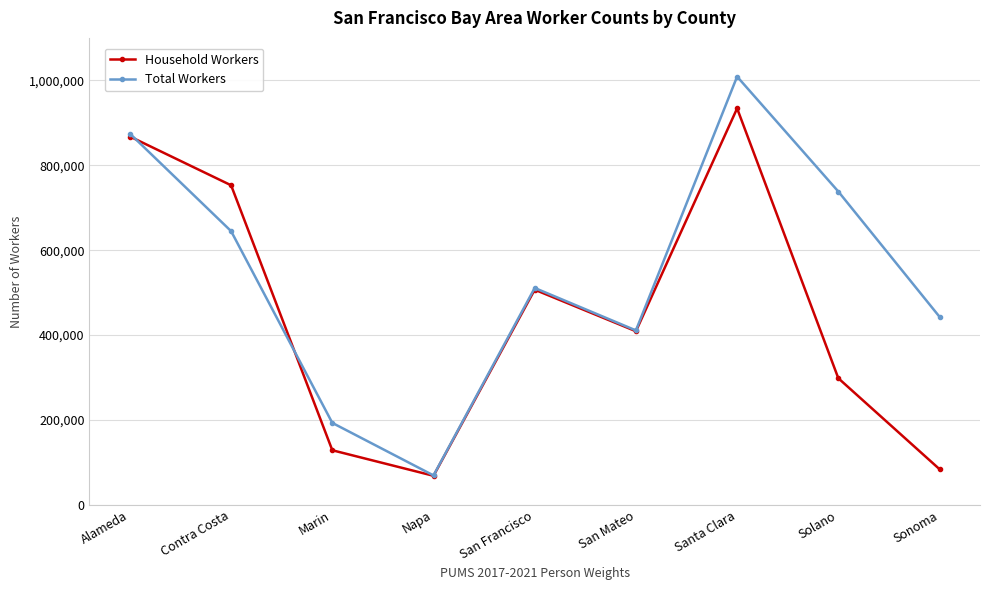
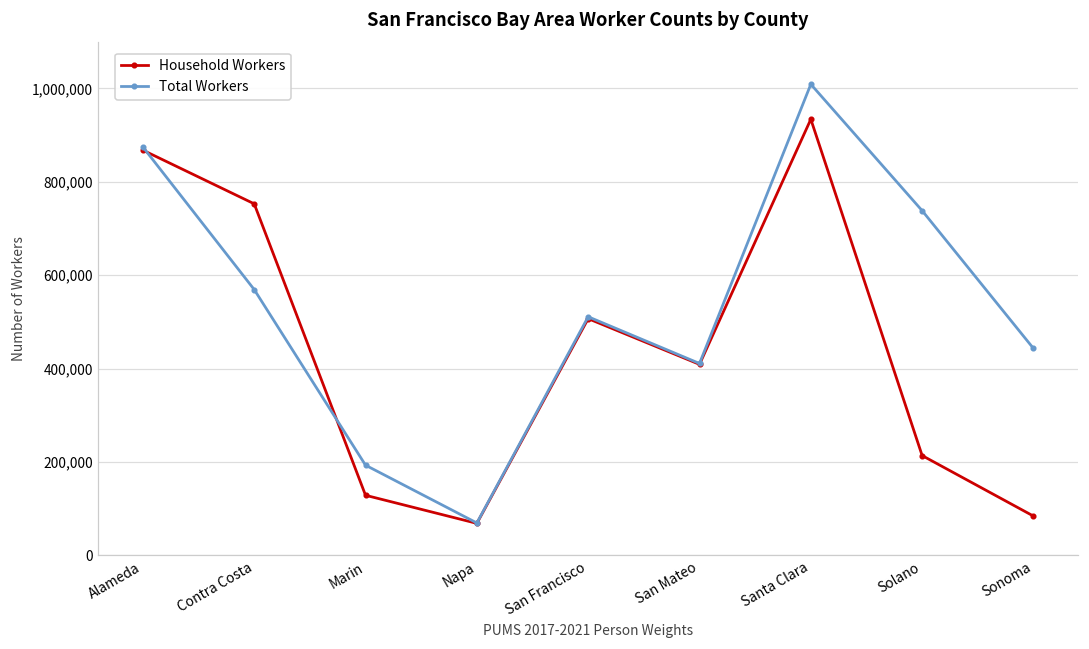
Total Workers, Contra Costa: 640,000 -> 570,000
Household Workers, Solano: 300,000 -> 210,000
